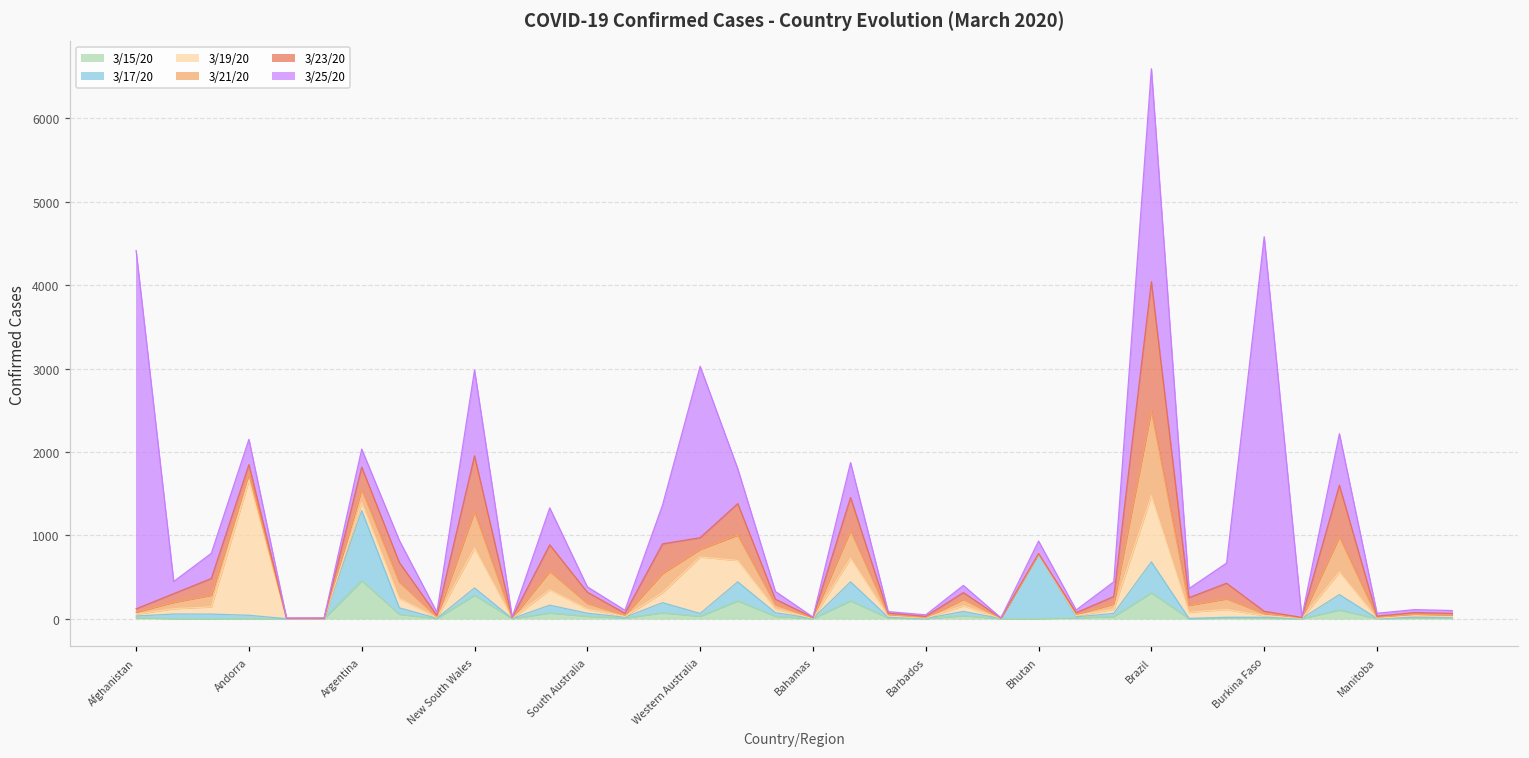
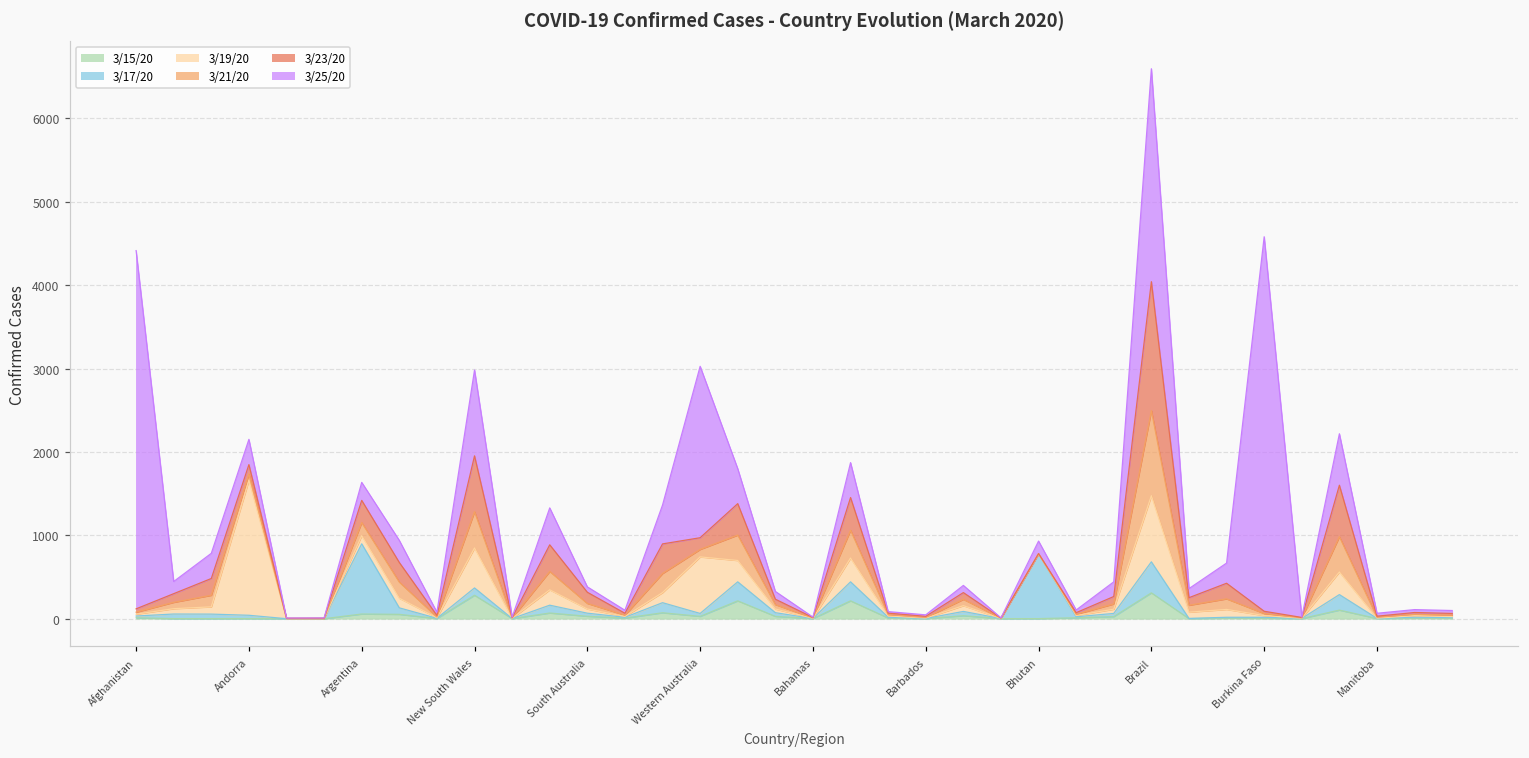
3/15/20, Argentina: 500 -> 100
